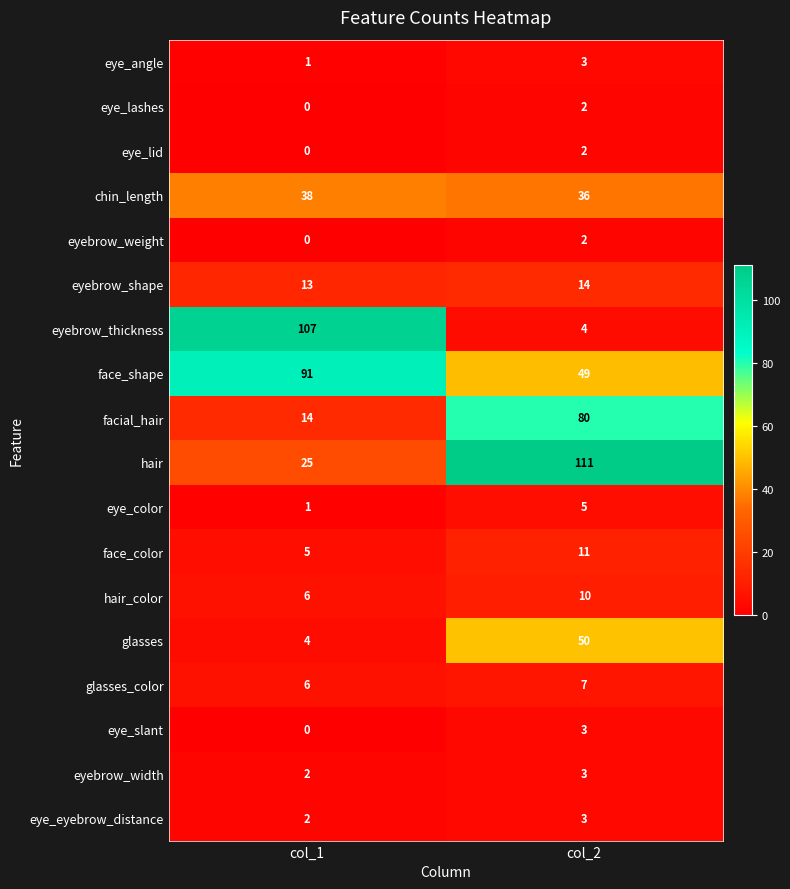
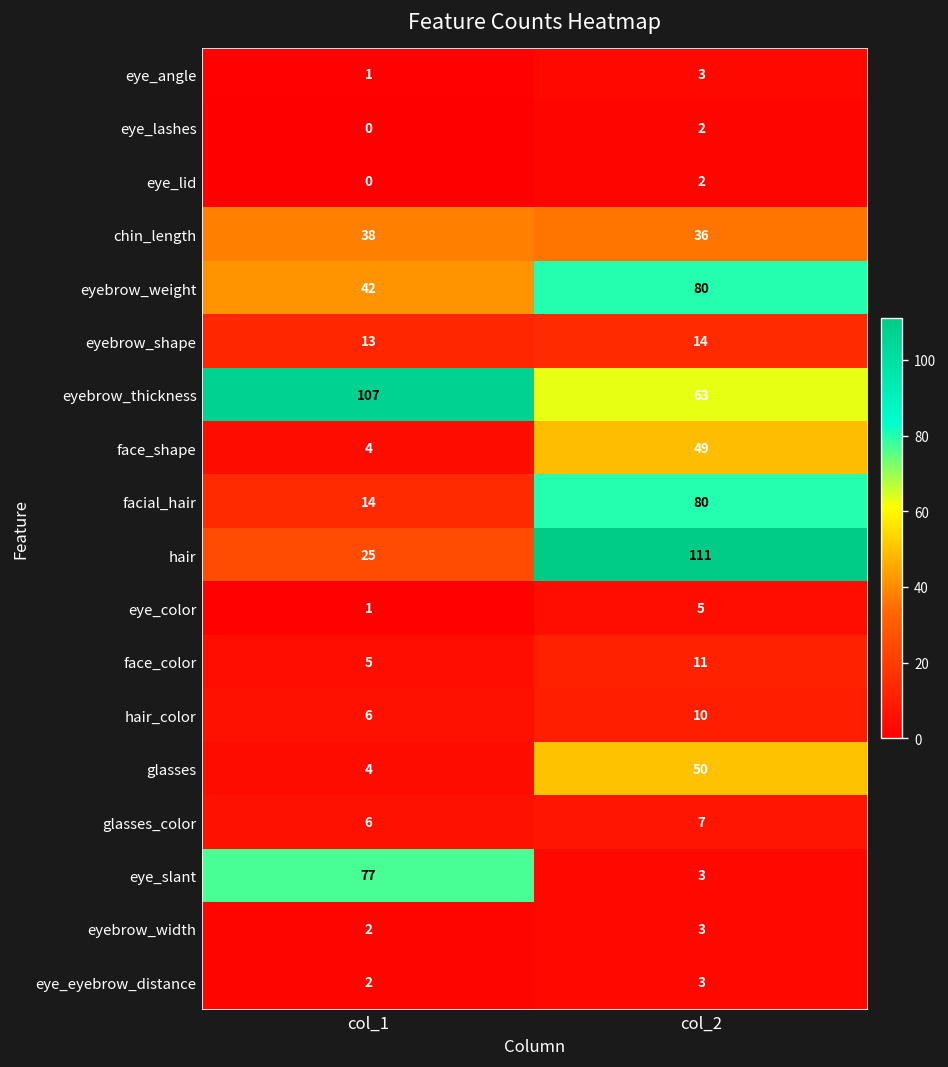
eyebrow_weight, col_1: 0 -> 42
eyebrow_weight, col_2: 2 -> 80
eyebrow_thickness, col_2: 4 -> 63
face_shape, col_1: 91 -> 4
eye_slant, col_1: 0 -> 77
